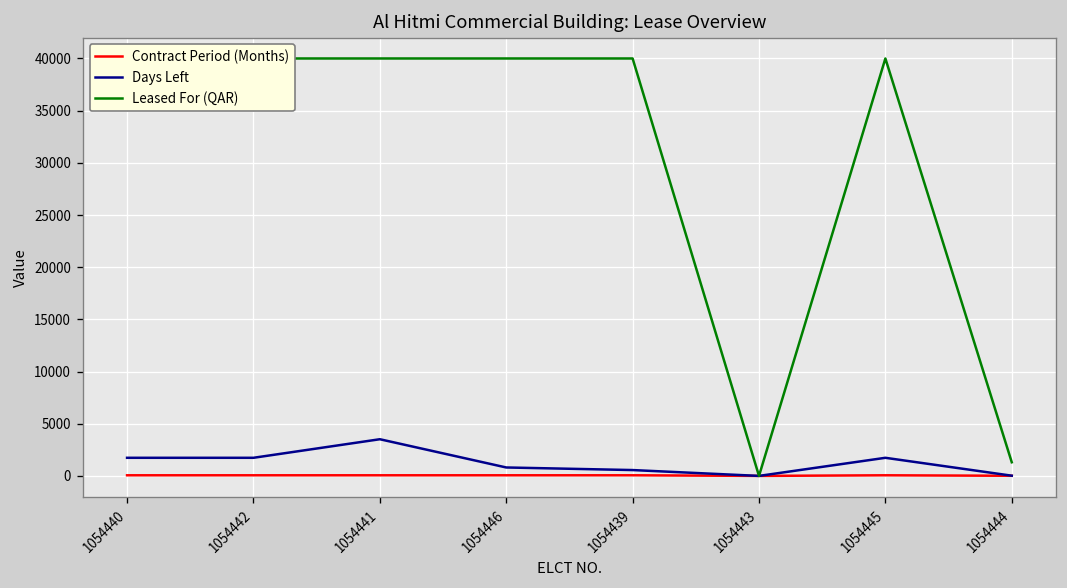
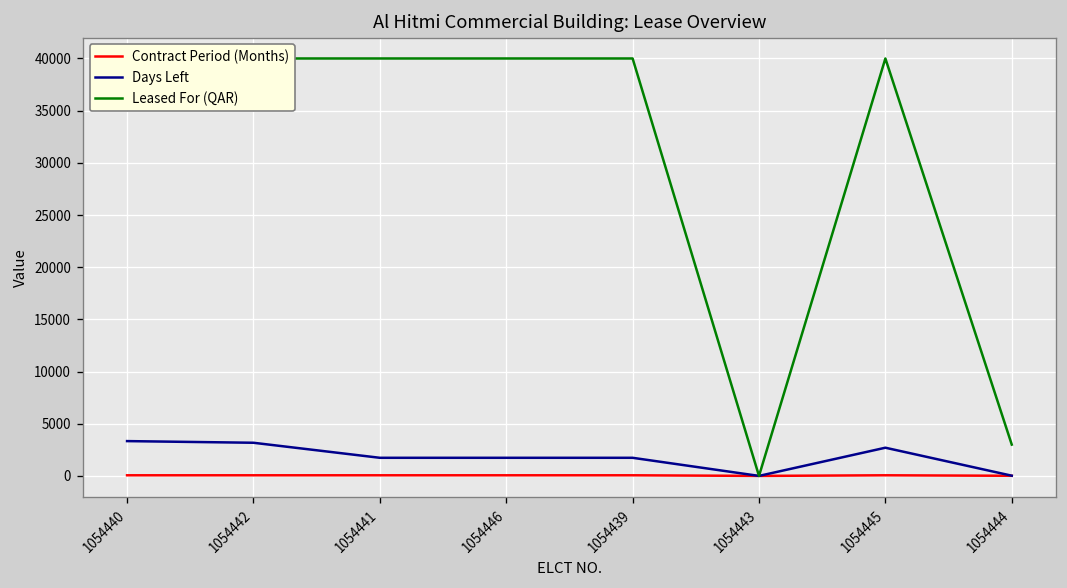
Days Left, 1054440: 2000 -> 3000
Days Left, 1054442: 2000 -> 3000
Days Left, 1054441: 4000 -> 2000
Days Left, 1054446: 1000 -> 2000
Days Left, 1054439: 1000 -> 2000
Days Left, 1054445: 2000 -> 3000
Leased For (QAR), 1054444: 1000 -> 3000
